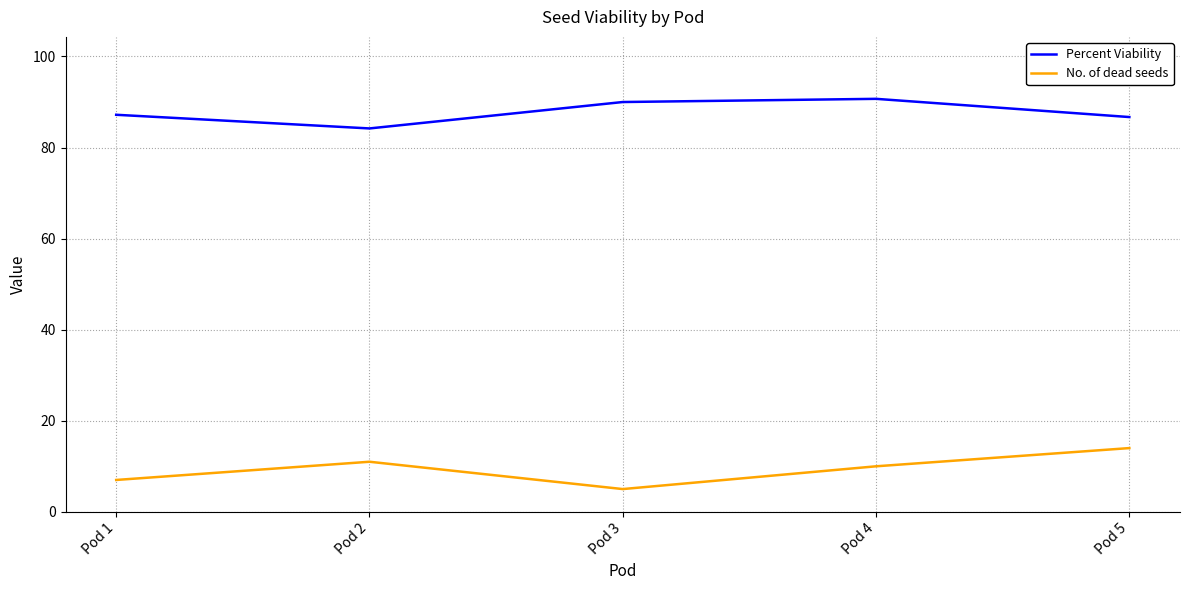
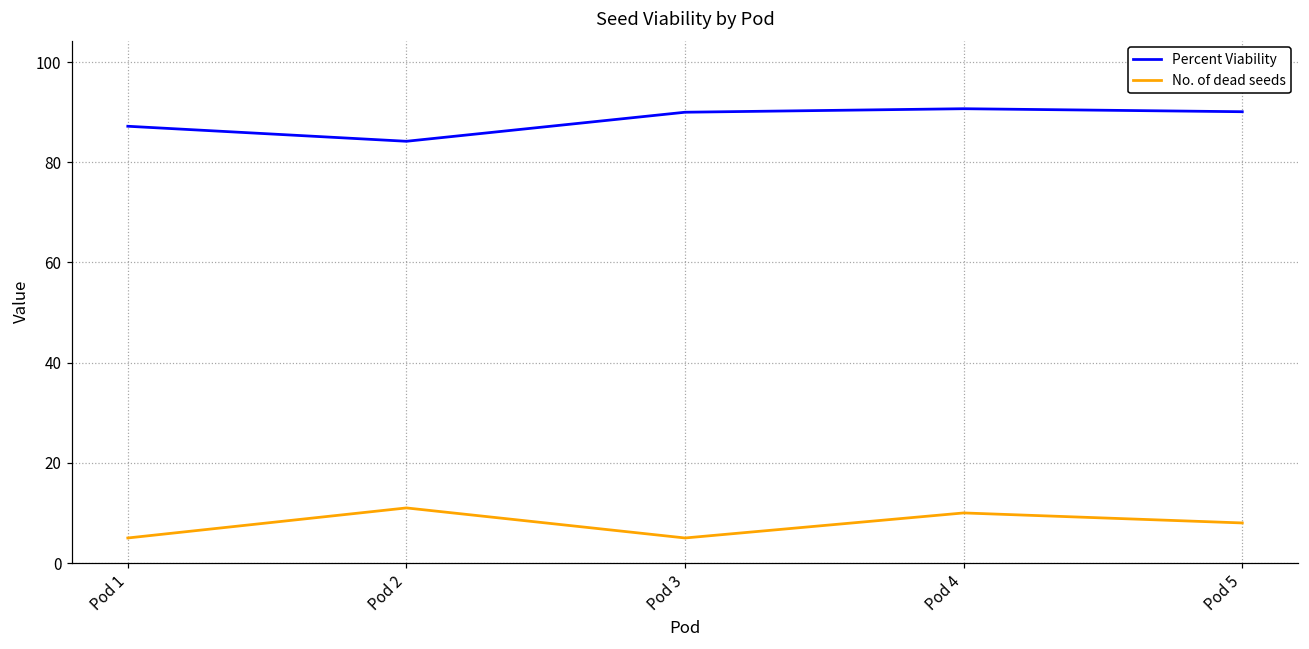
No. of dead seeds, Pod 1: 7 -> 5
Percent Viability, Pod 5: 87 -> 90
No. of dead seeds, Pod 5: 14 -> 8
